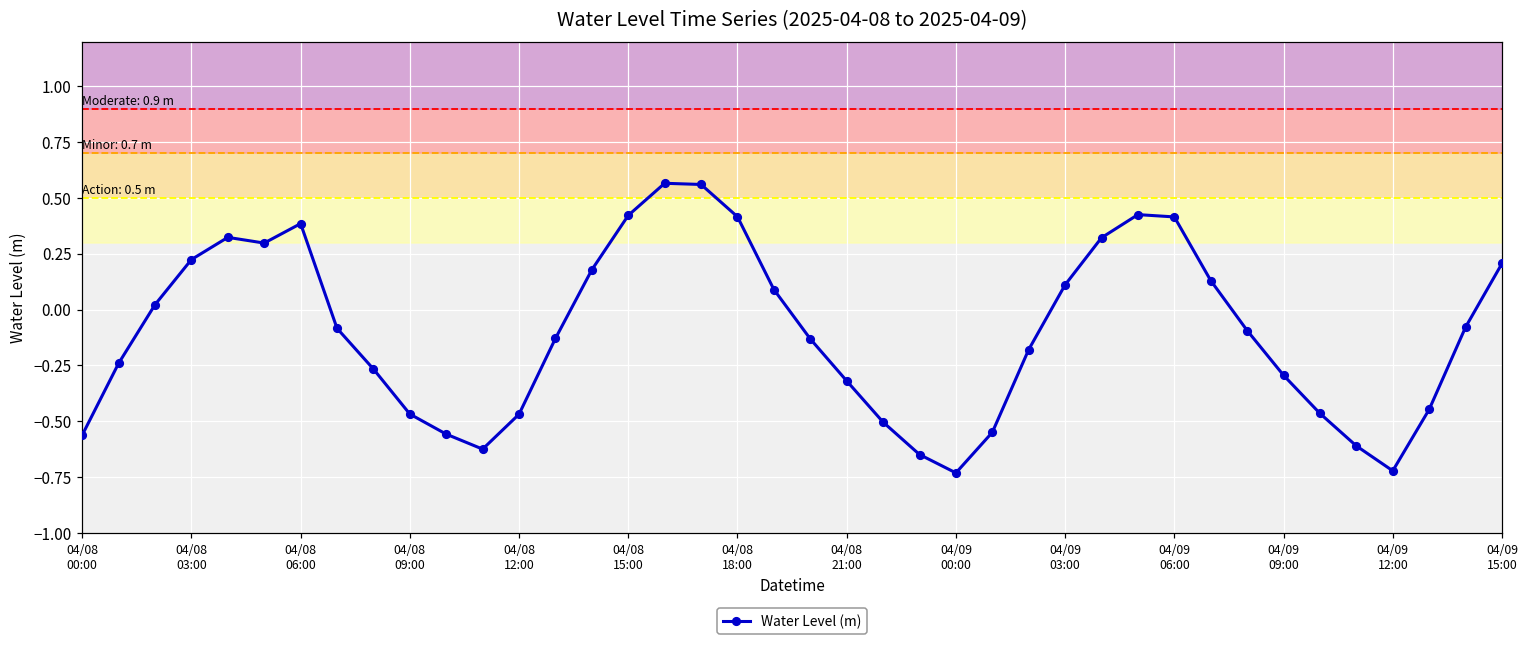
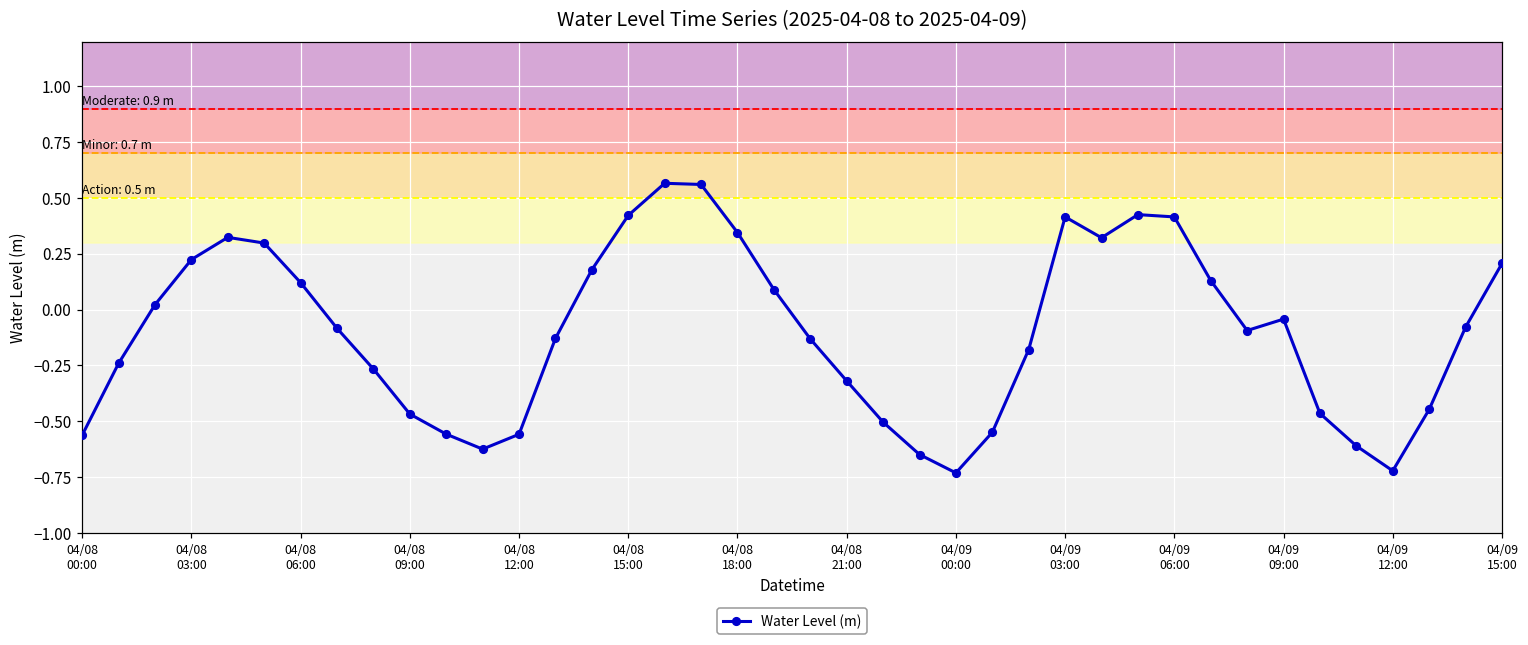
04/08 06:00: 0.38 -> 0.12
04/08 12:00: -0.47 -> -0.56
04/08 18:00: 0.42 -> 0.34
04/09 03:00: 0.11 -> 0.42
04/09 09:00: -0.29 -> -0.04
